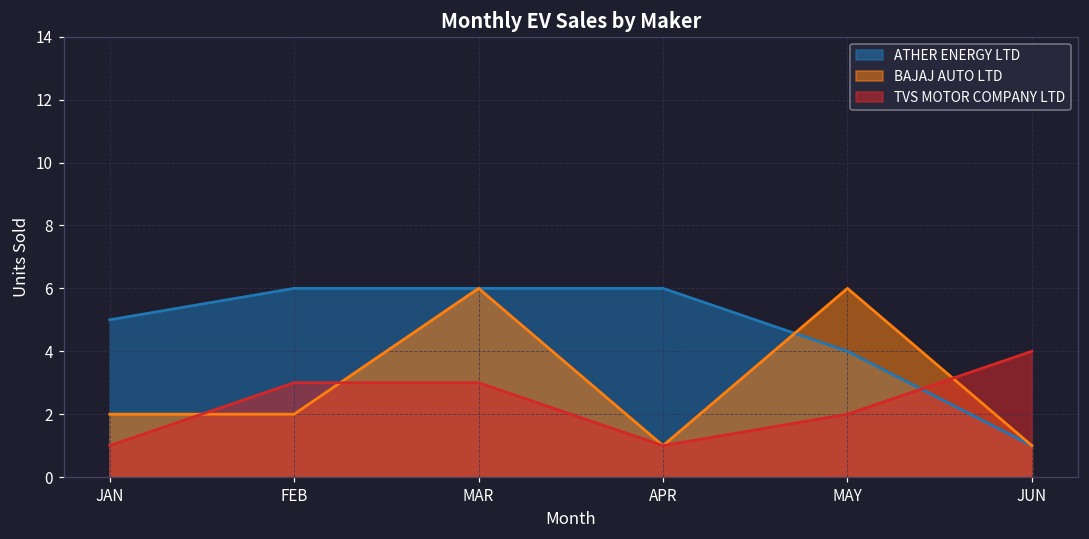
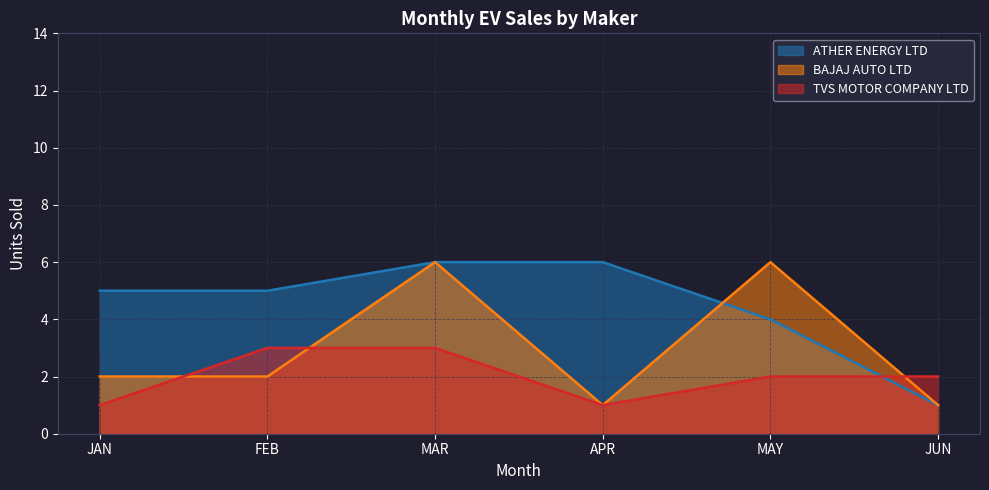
ATHER ENERGY LTD, FEB: 6 -> 5
TVS MOTOR COMPANY LTD, JUN: 4 -> 2
